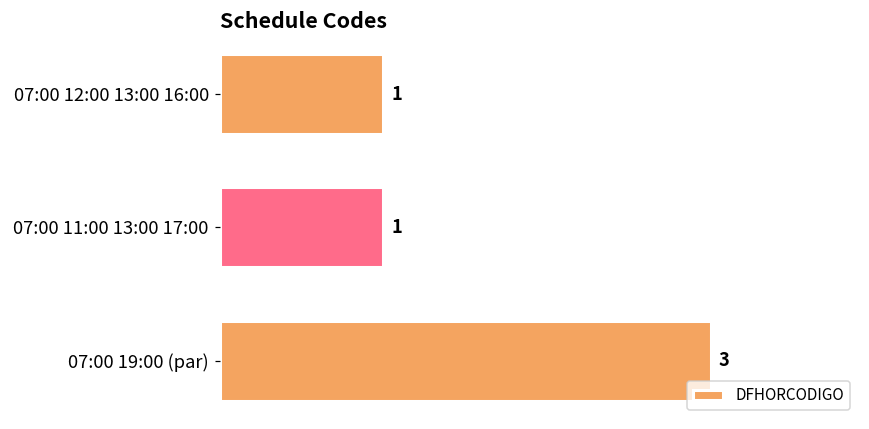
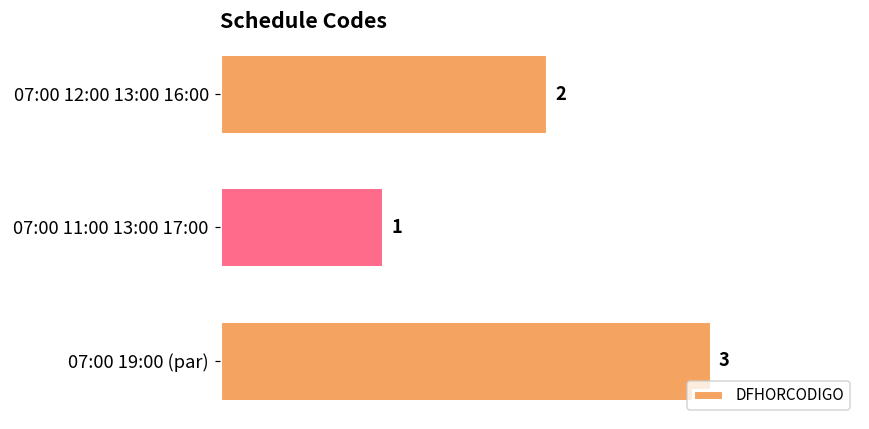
07:00 12:00 13:00 16:00: 1 -> 2
